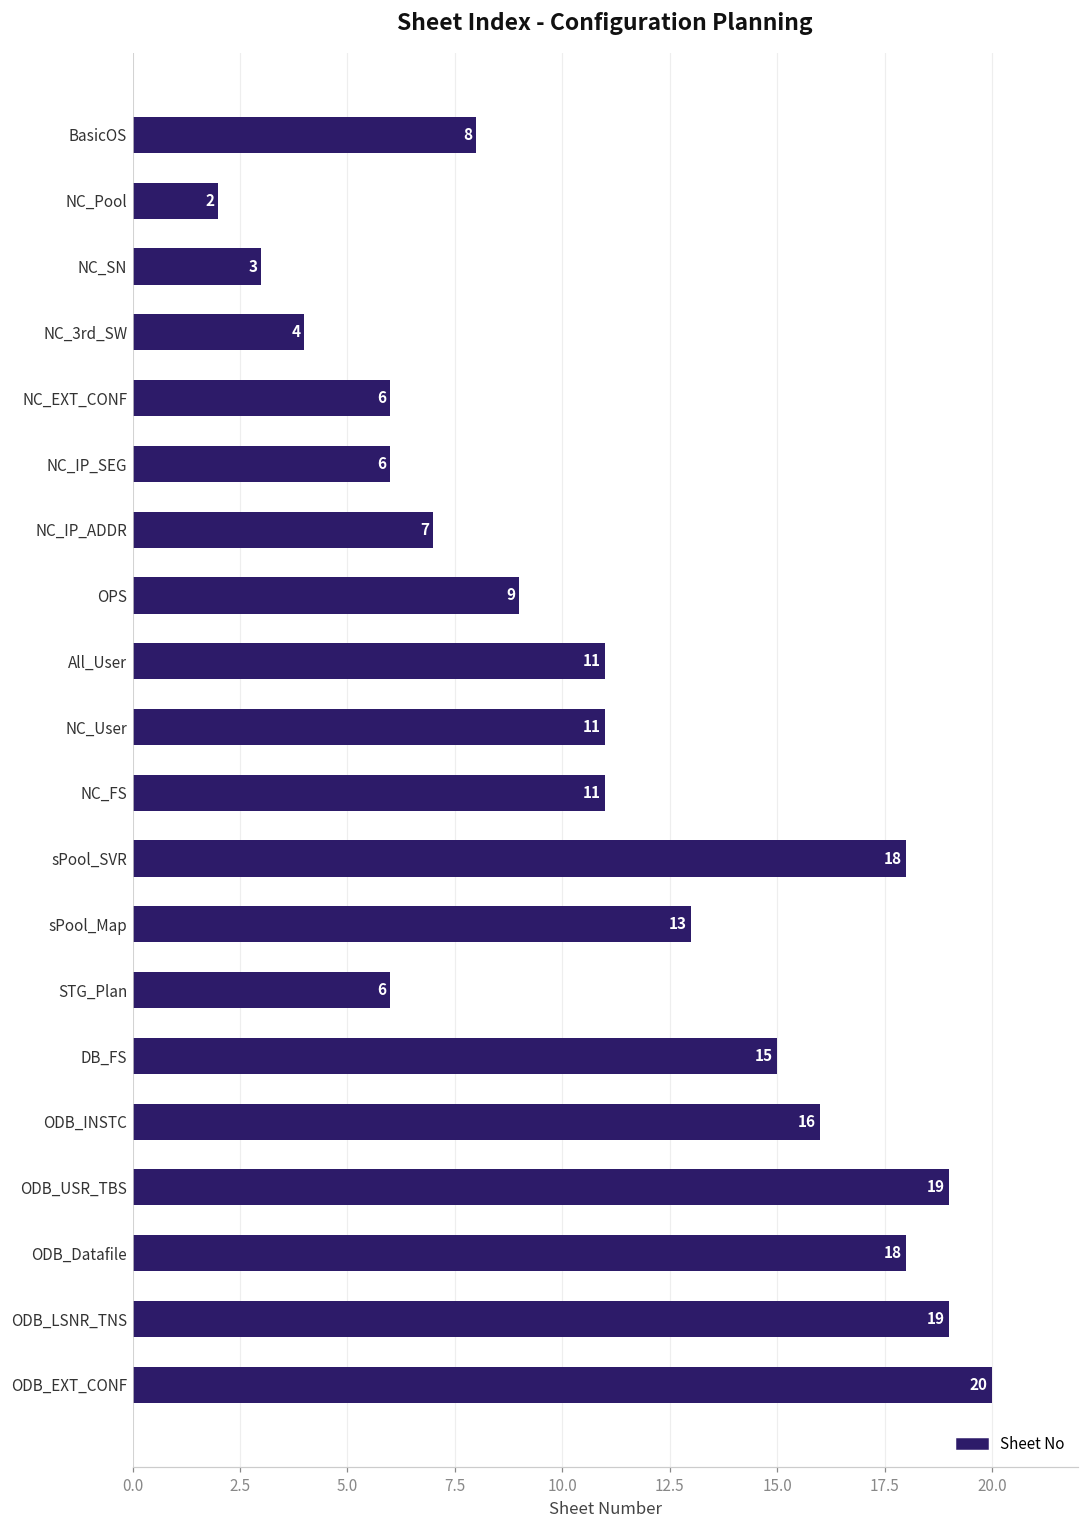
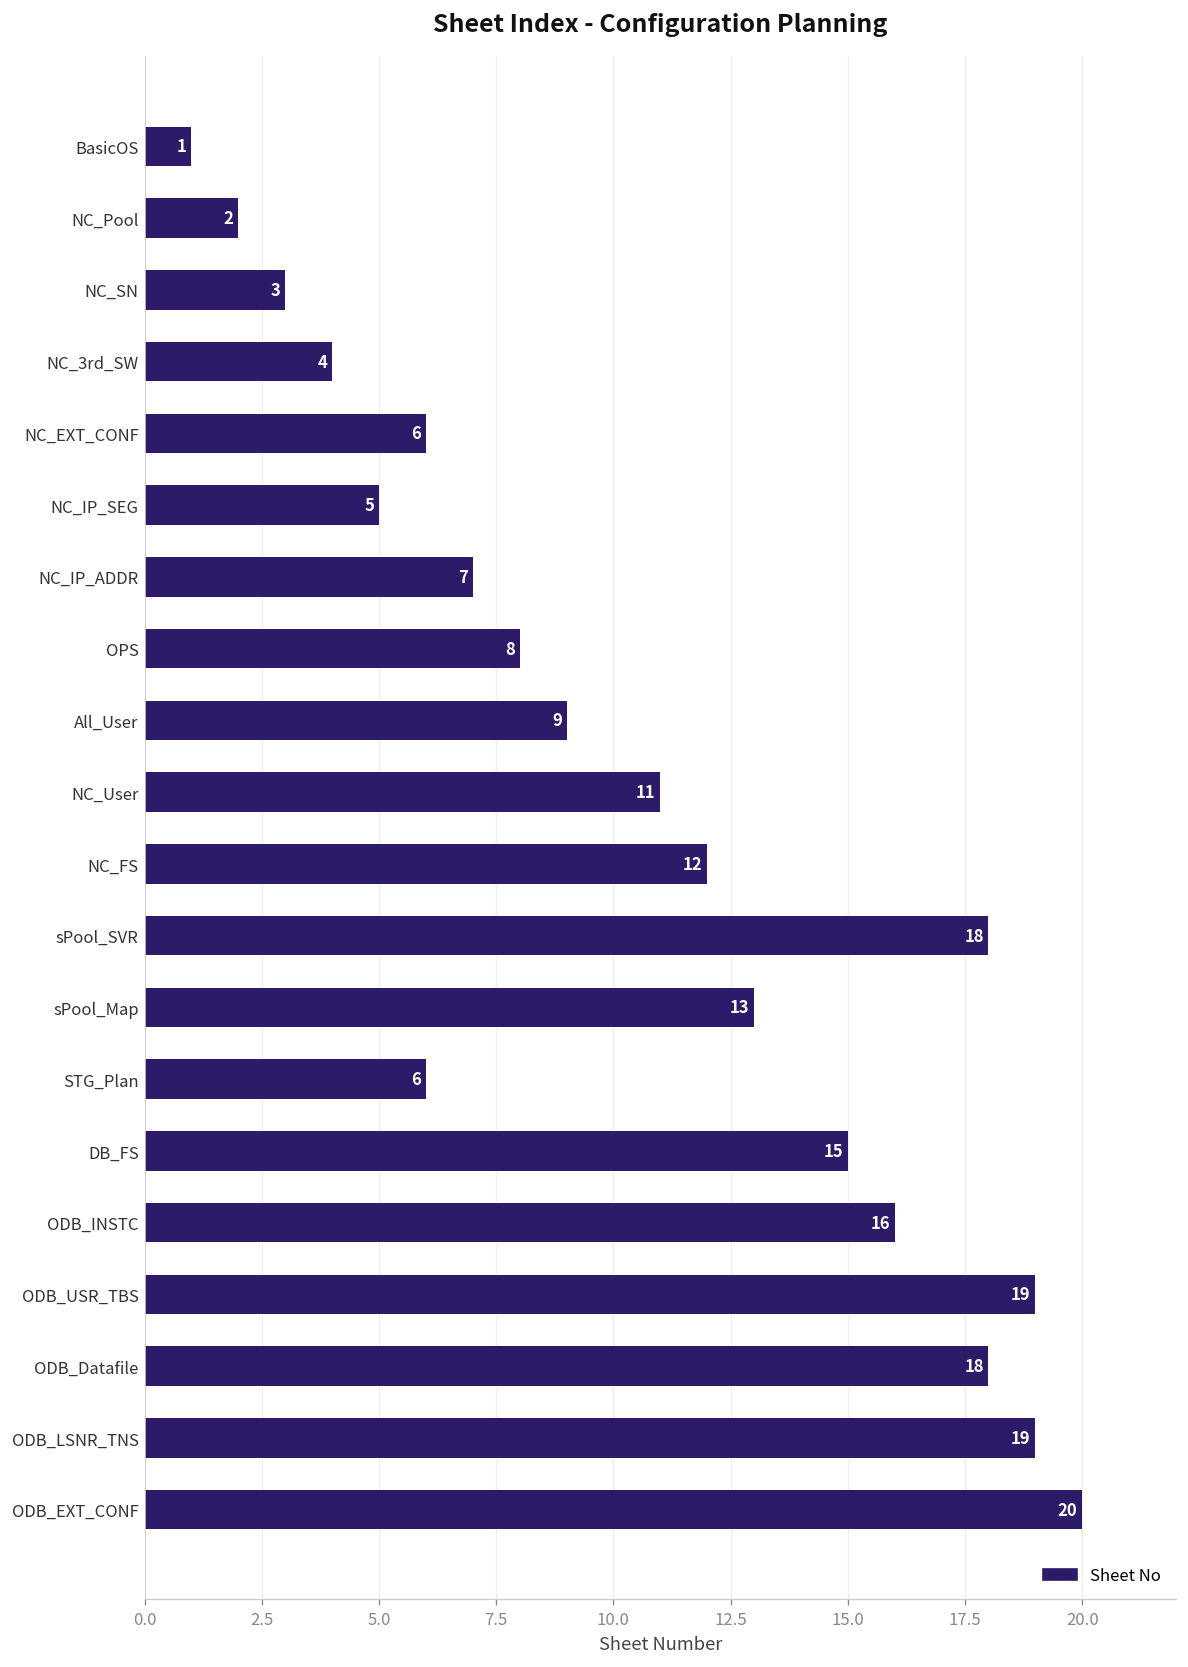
BasicOS: 8 -> 1
NC_IP_SEG: 6 -> 5
OPS: 9 -> 8
All_User: 11 -> 9
NC_FS: 11 -> 12
